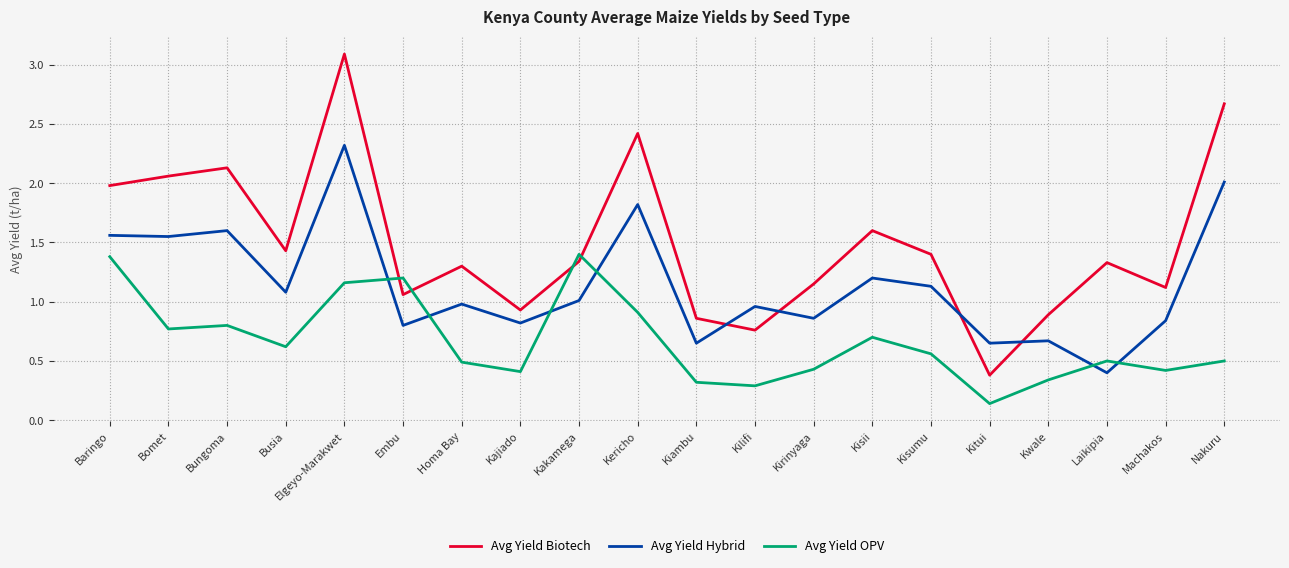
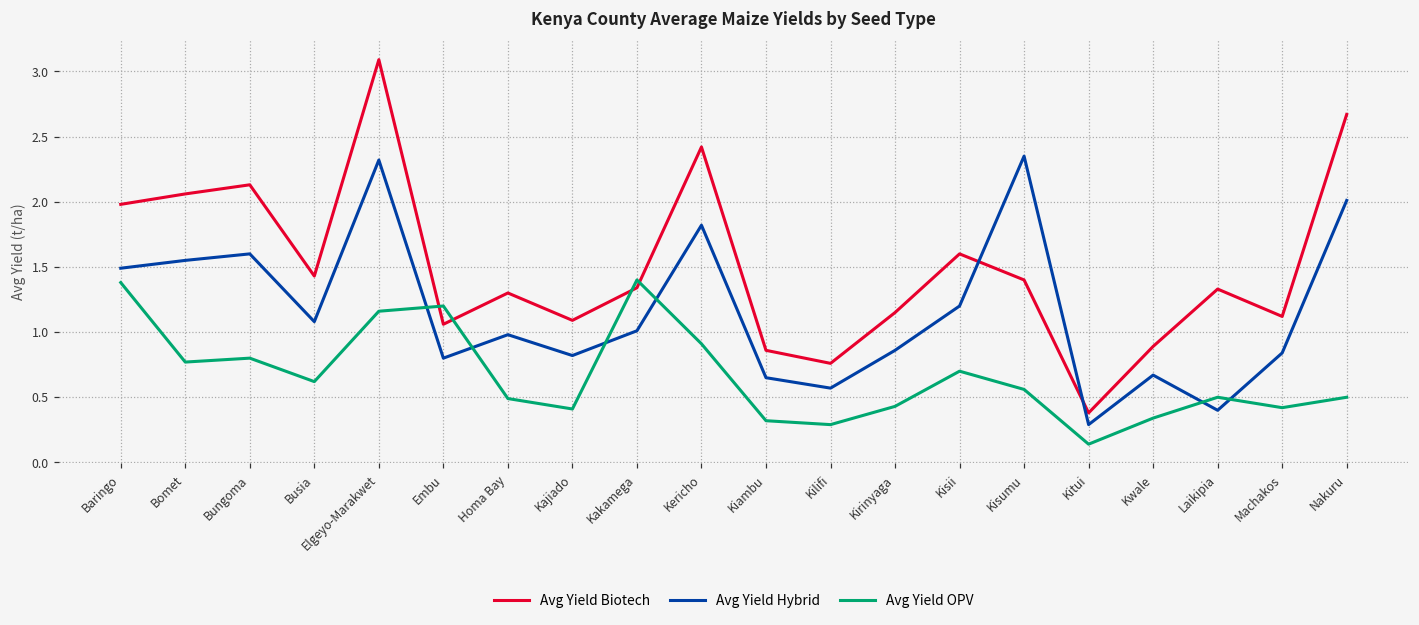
Avg Yield Hybrid, Baringo: 1.56 -> 1.49
Avg Yield Biotech, Kajiado: 0.93 -> 1.09
Avg Yield Hybrid, Kilifi: 0.96 -> 0.57
Avg Yield Hybrid, Kisumu: 1.13 -> 2.35
Avg Yield Hybrid, Kitui: 0.65 -> 0.29
